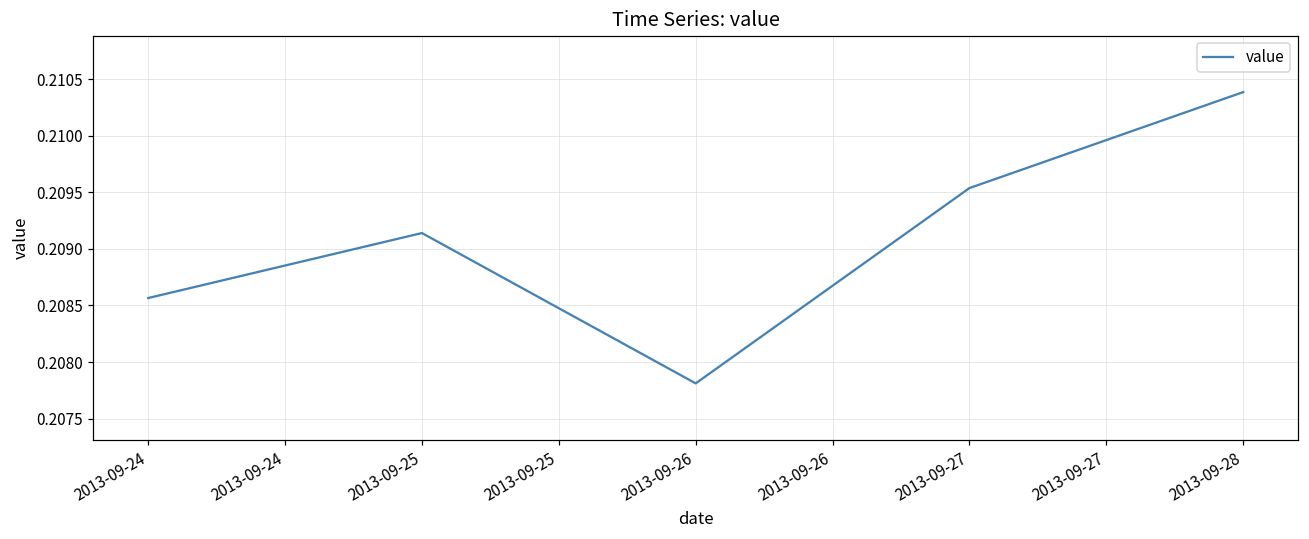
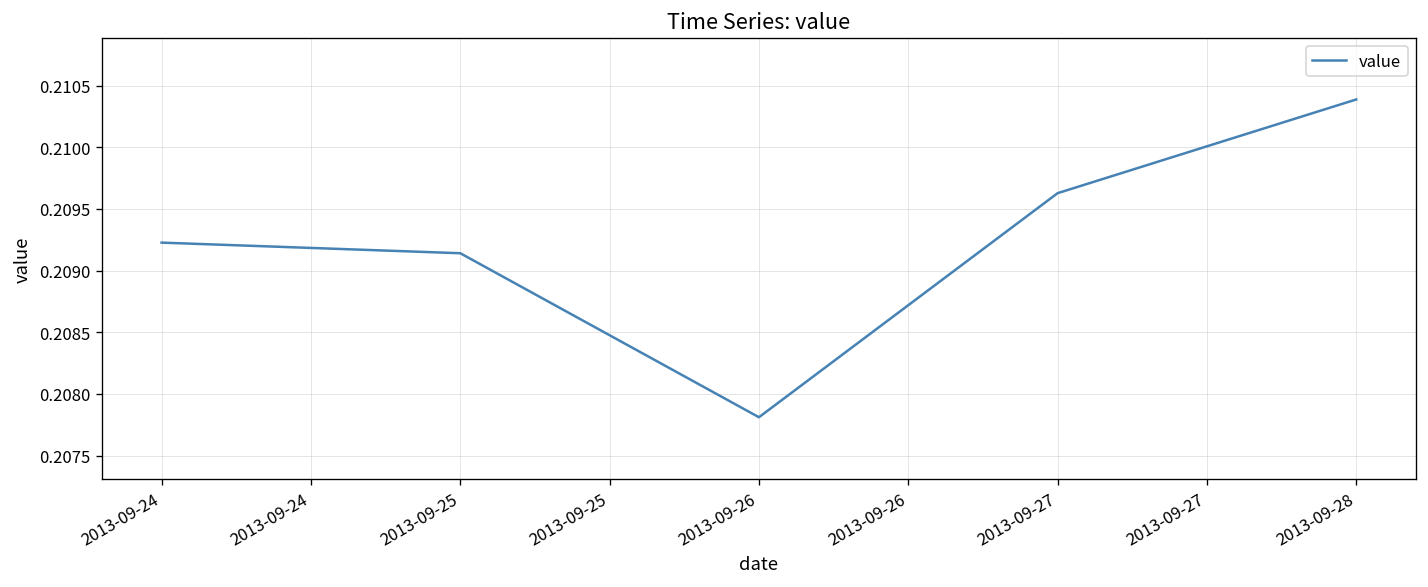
2013-09-24: 0.20857 -> 0.20923
2013-09-27: 0.20954 -> 0.20963
